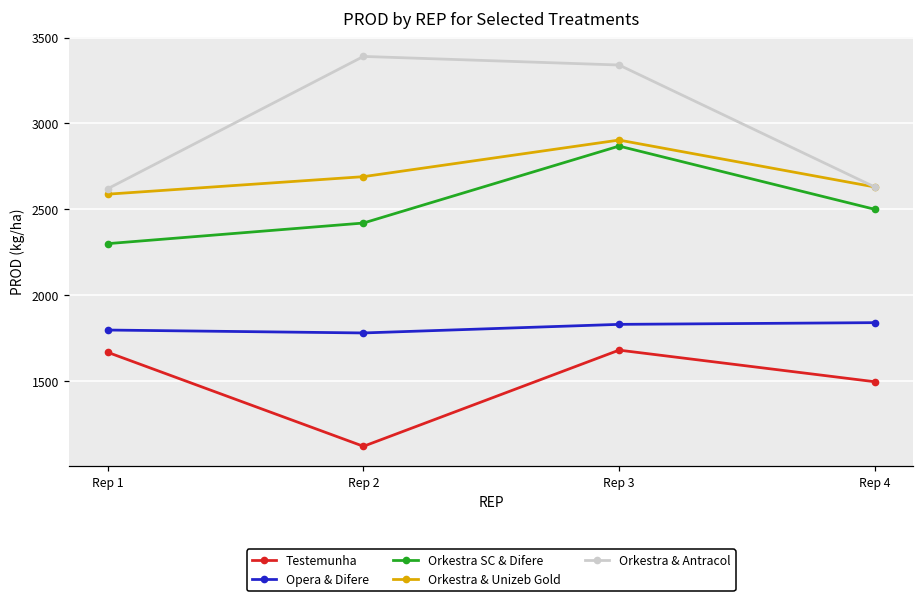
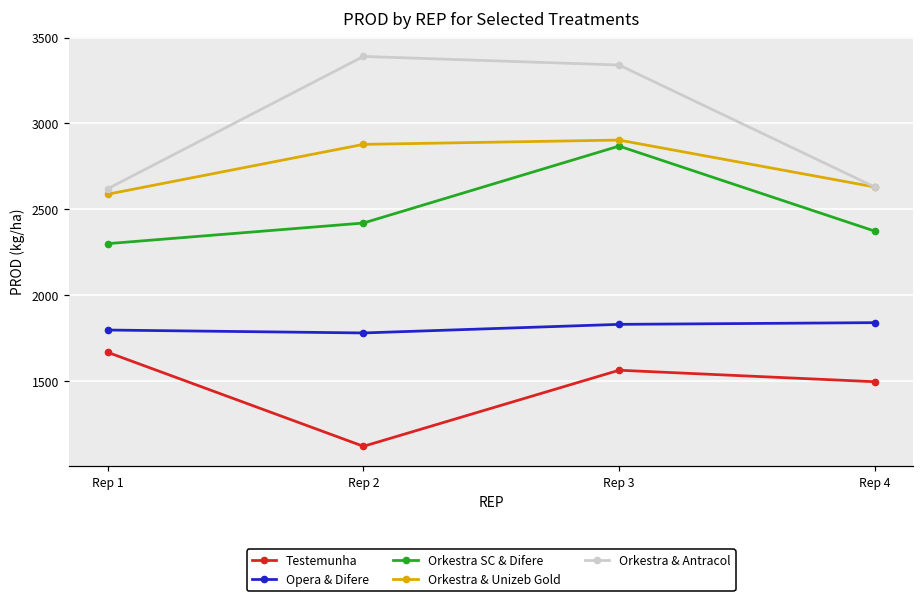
Orkestra & Unizeb Gold, Rep 2: 2690 -> 2880
Testemunha, Rep 3: 1680 -> 1560
Orkestra SC & Difere, Rep 4: 2500 -> 2370
